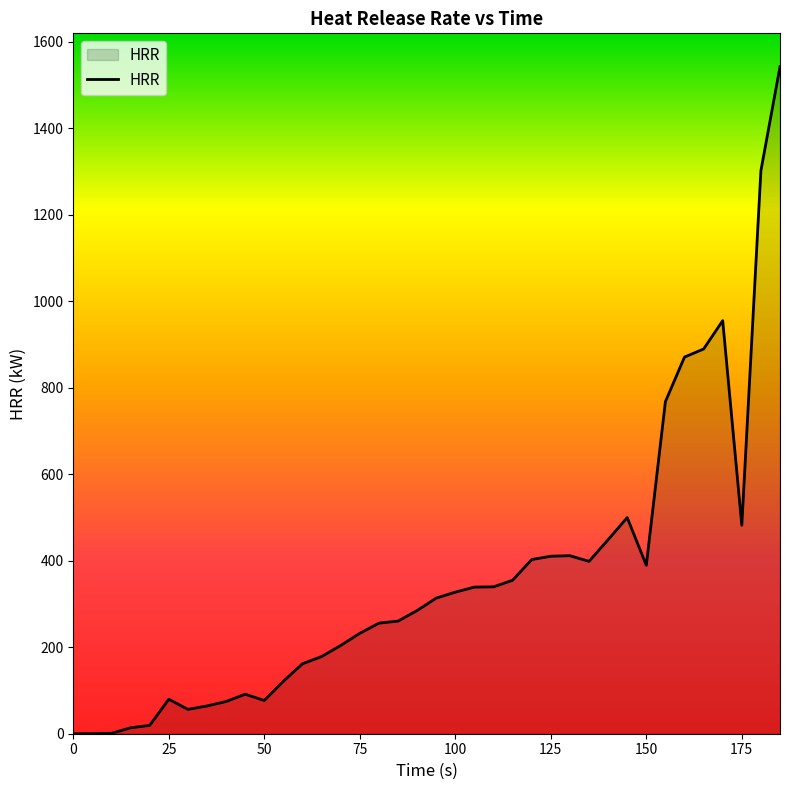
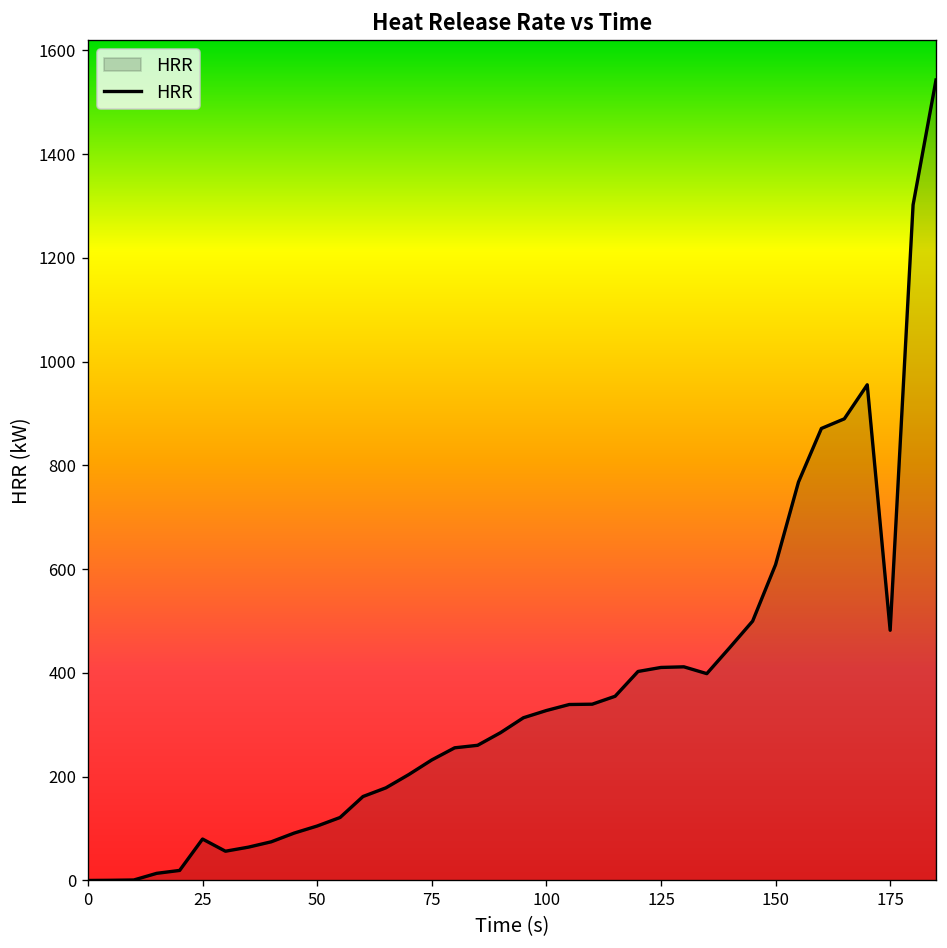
50: 80 -> 100
150: 390 -> 610
